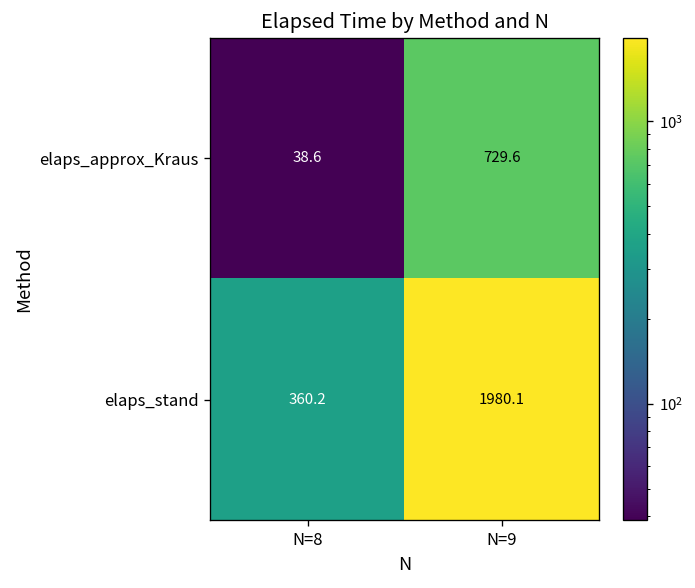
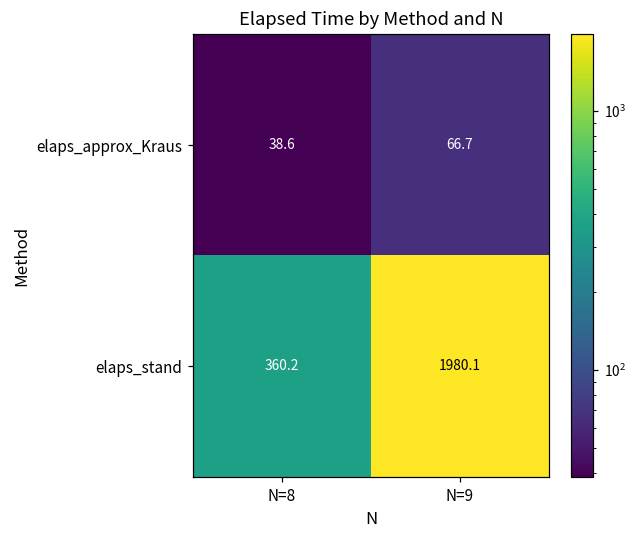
elaps_approx_Kraus, N=9: 729.6 -> 66.7
